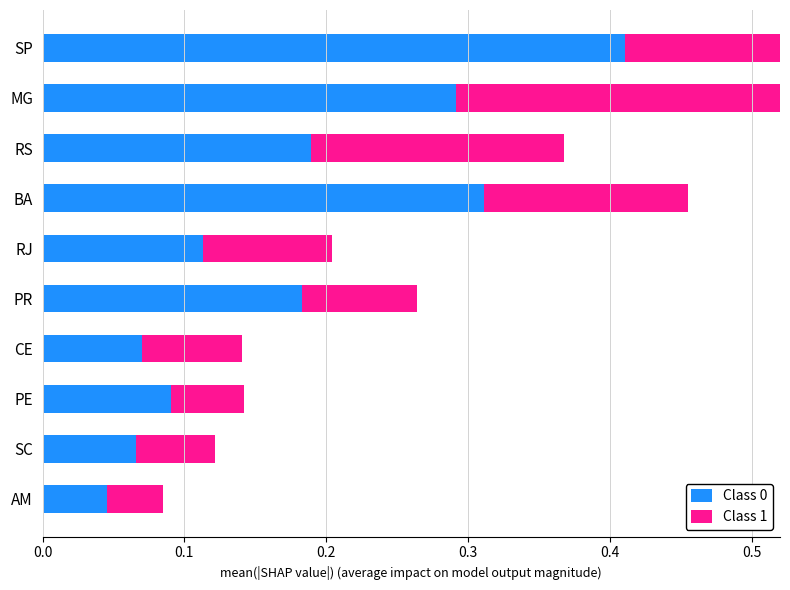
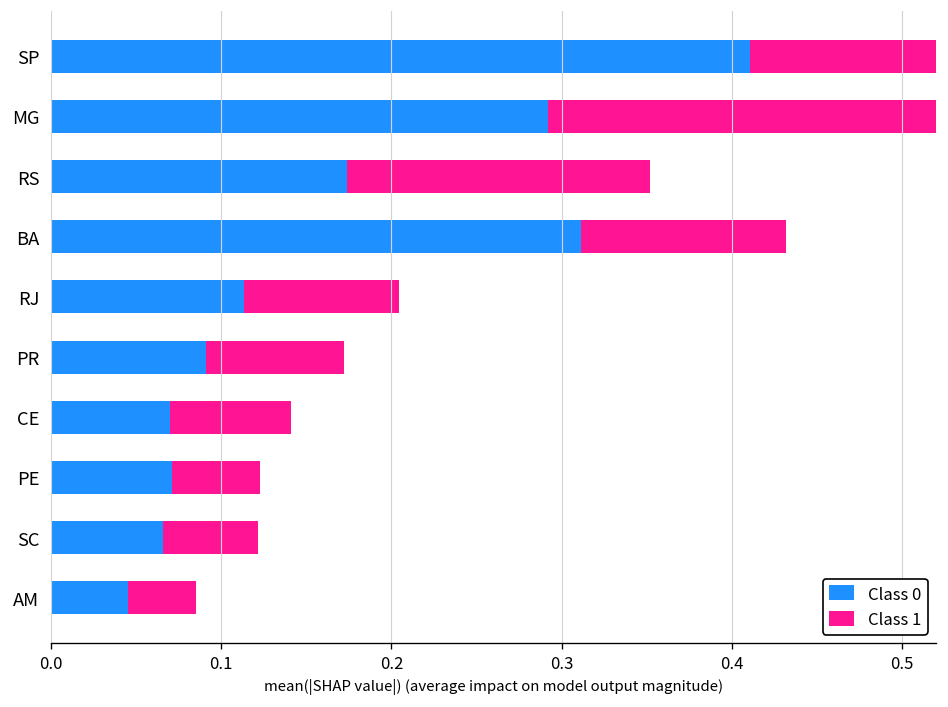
Class 0, RS: 0.190 -> 0.174
Class 1, BA: 0.144 -> 0.120
Class 0, PR: 0.183 -> 0.091
Class 0, PE: 0.090 -> 0.071
